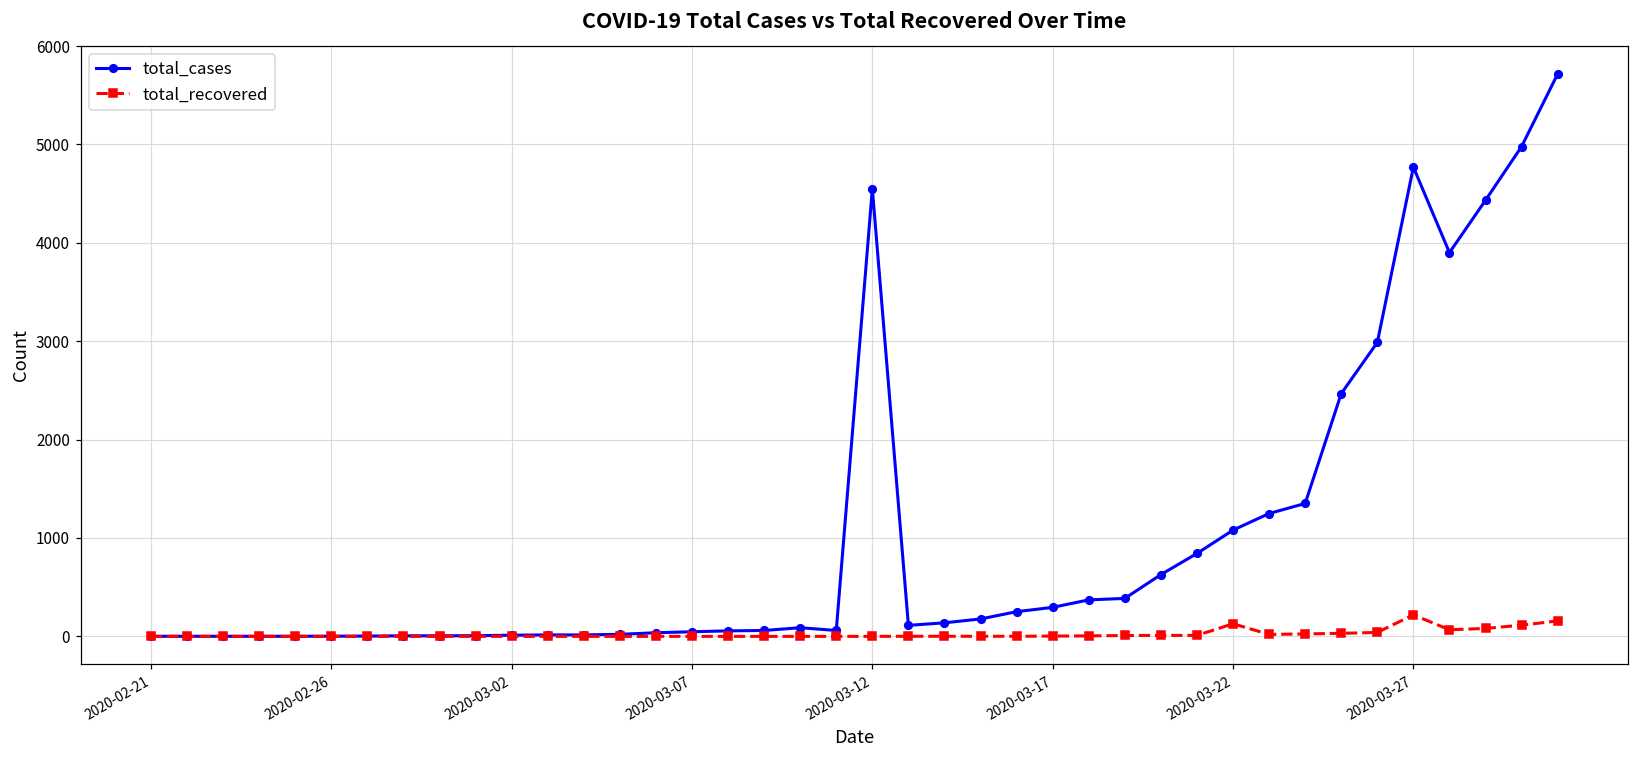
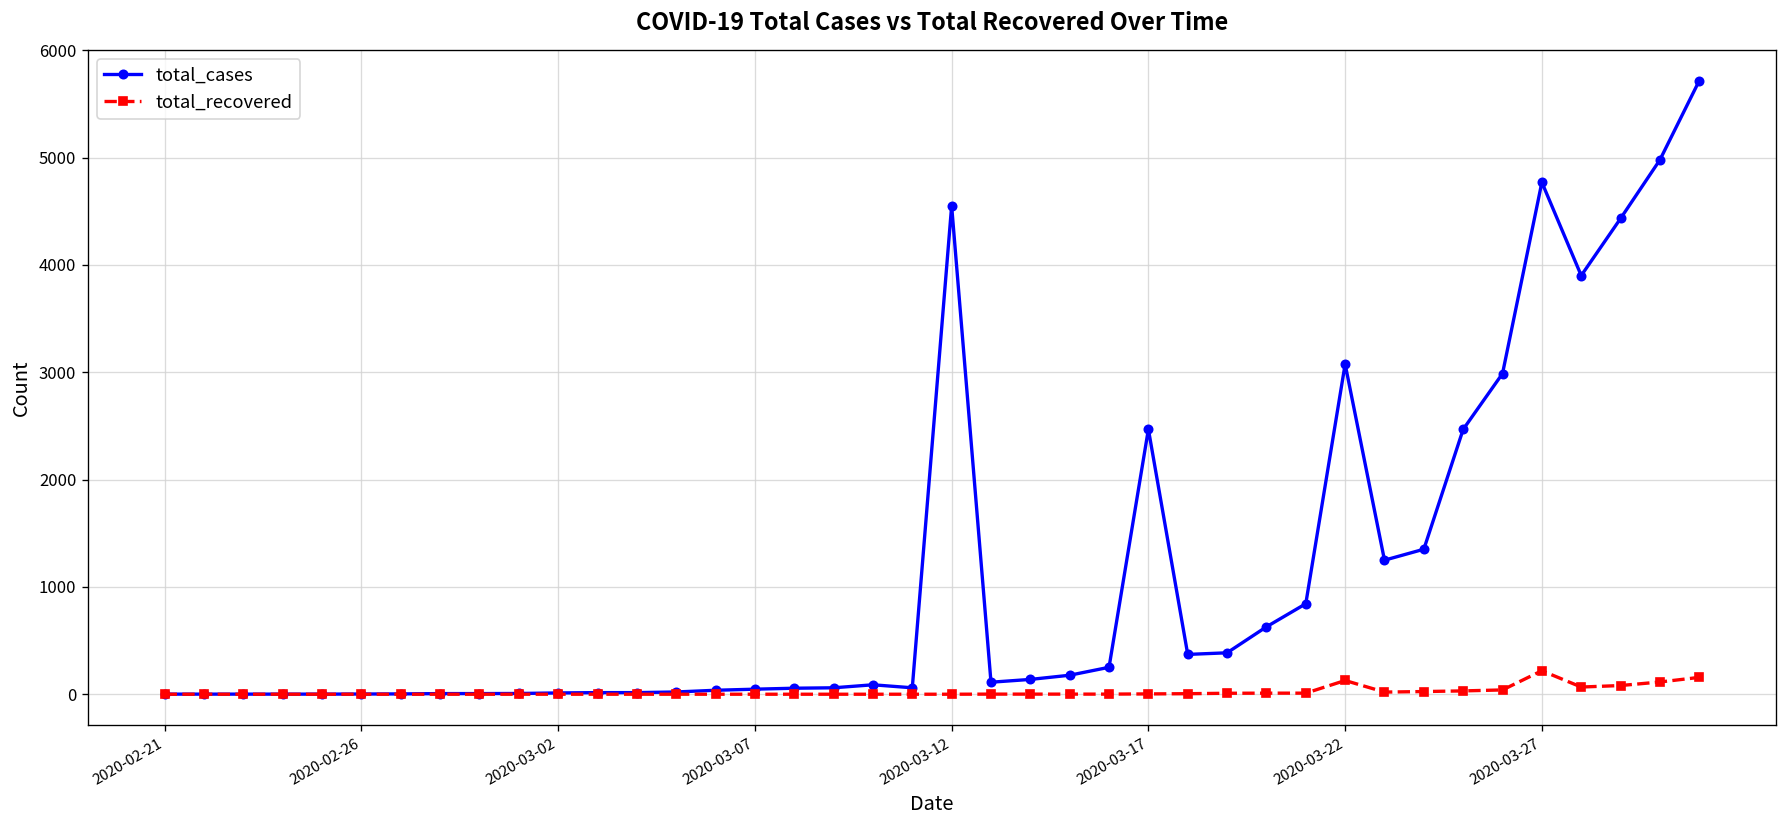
total_cases, 2020-03-17: 300 -> 2500
total_cases, 2020-03-22: 1100 -> 3100
